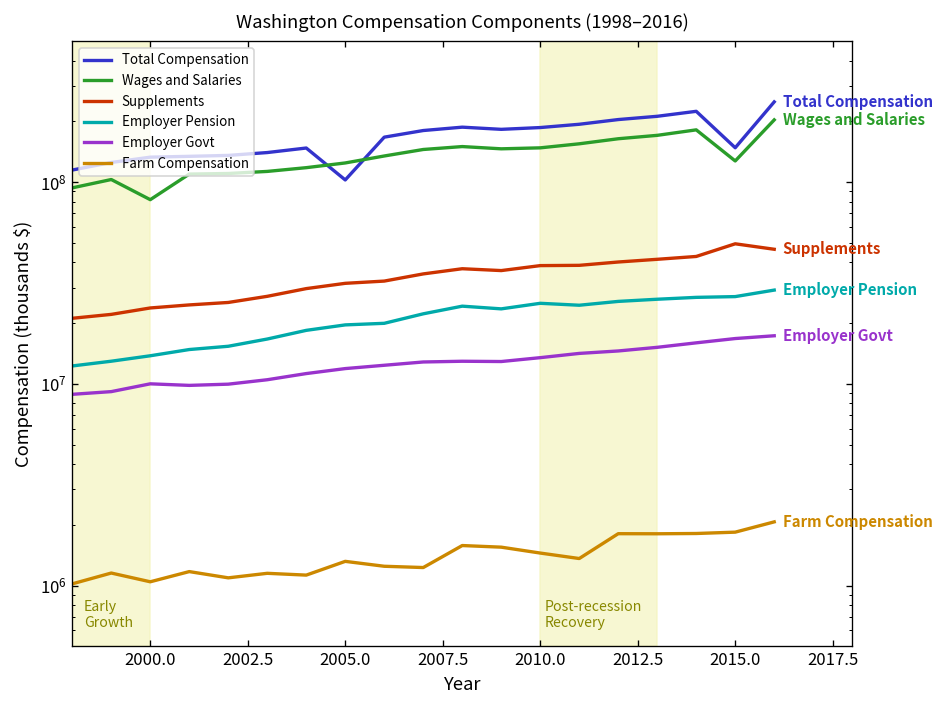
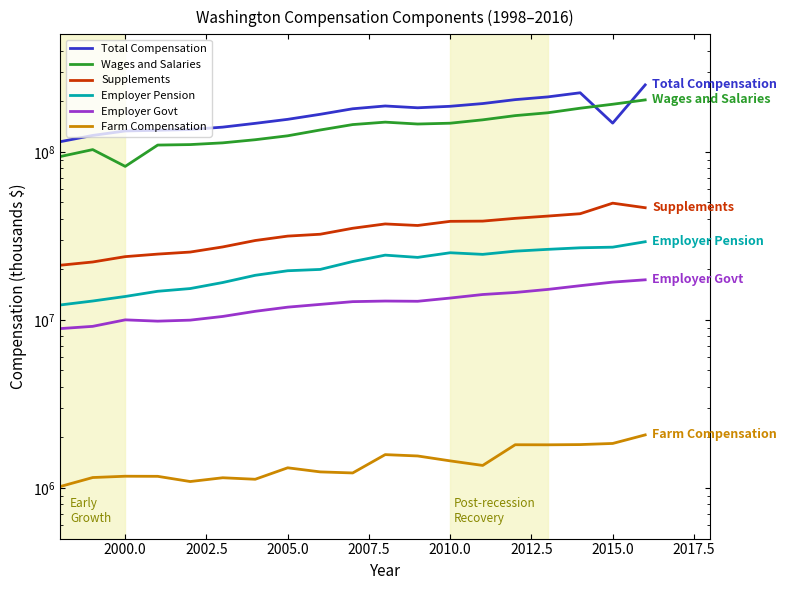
Farm Compensation, 2000.0: 1000000 -> 1200000
Total Compensation, 2005.0: 100000000 -> 160000000
Wages and Salaries, 2015.0: 130000000 -> 190000000
